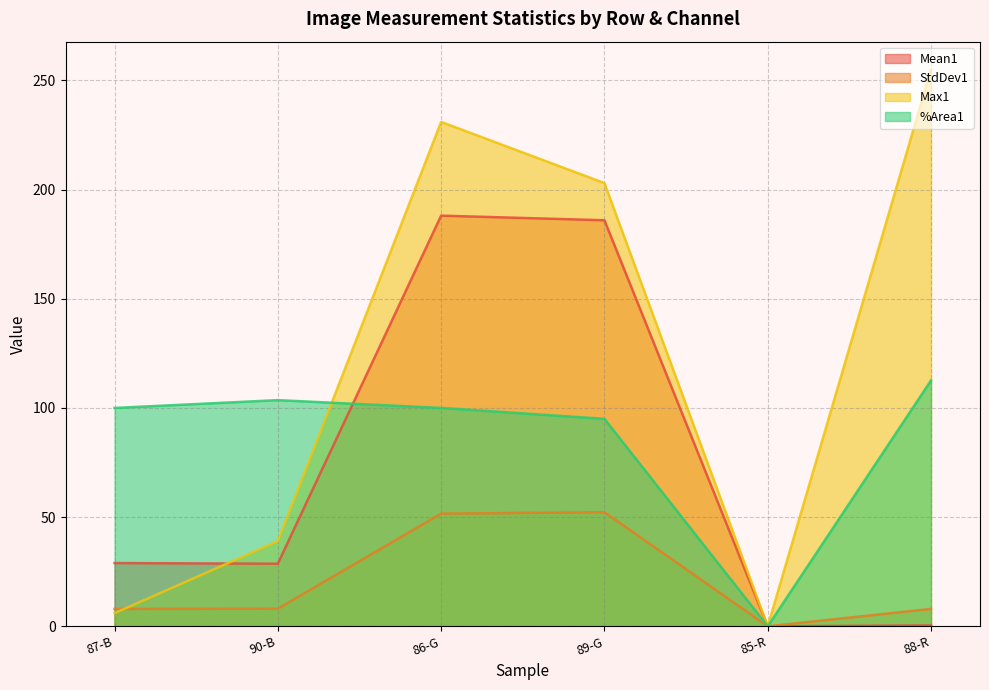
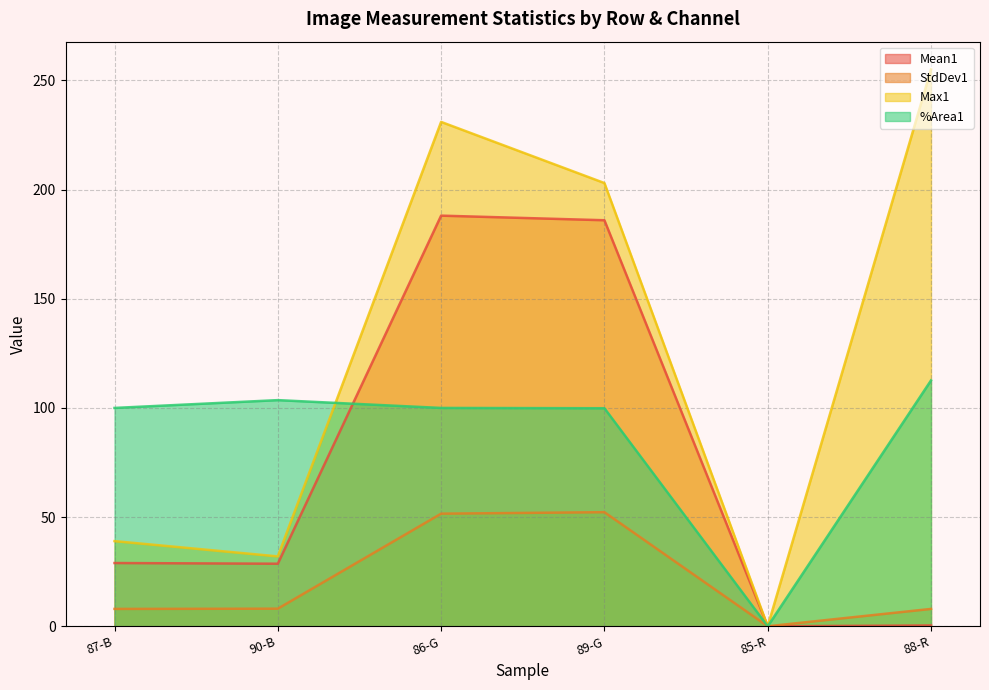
Max1, 87-B: 6 -> 39
Max1, 90-B: 39 -> 32
%Area1, 89-G: 95 -> 100
